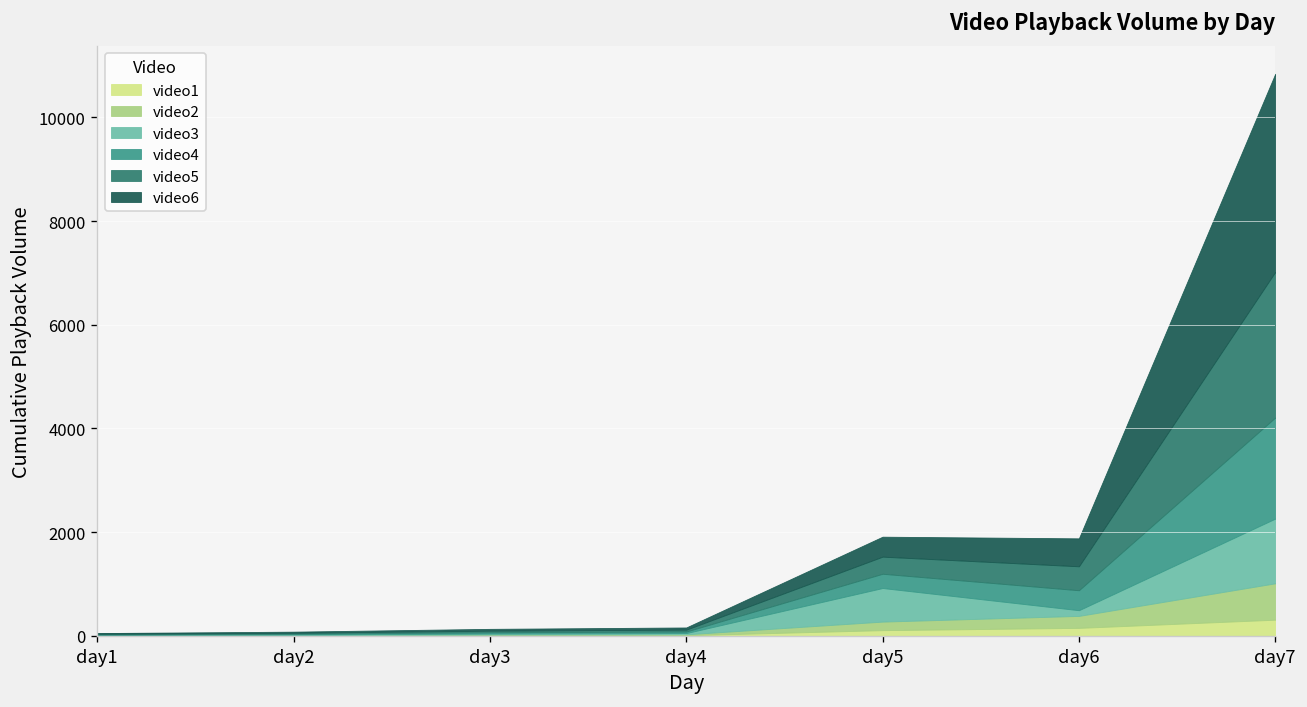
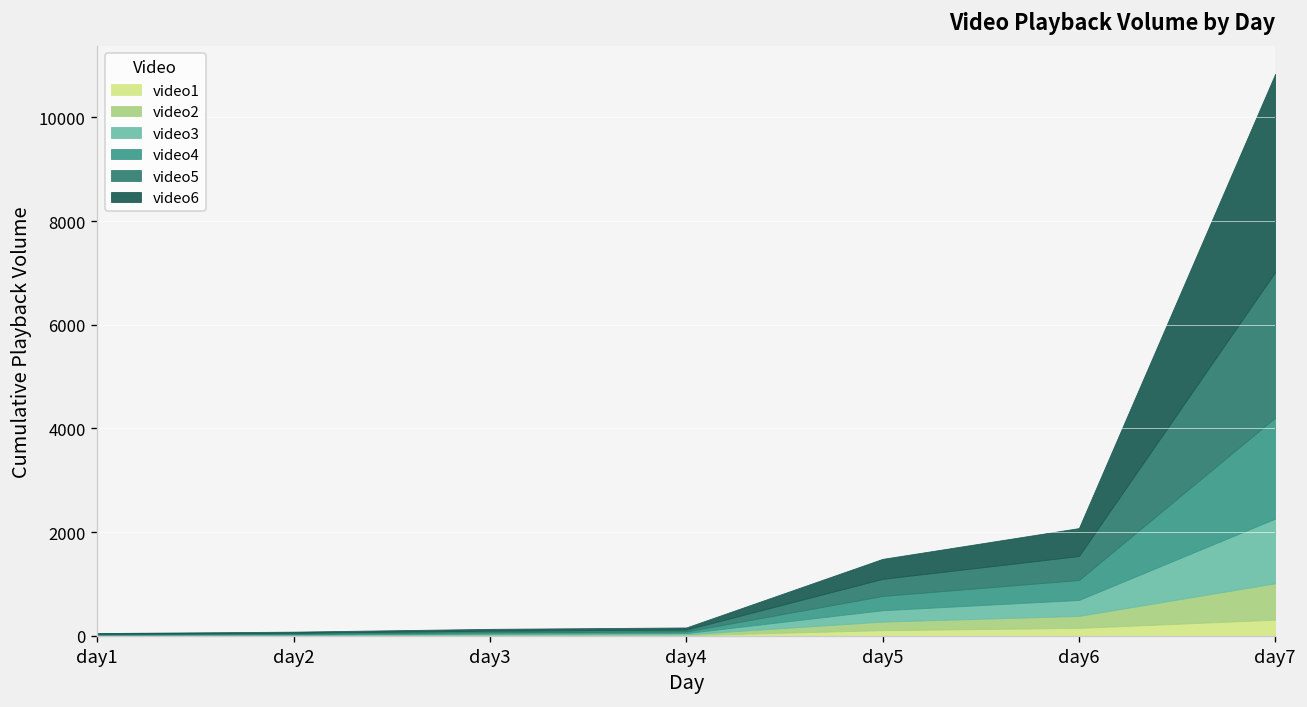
video3, day5: 600 -> 200
video3, day6: 100 -> 300
